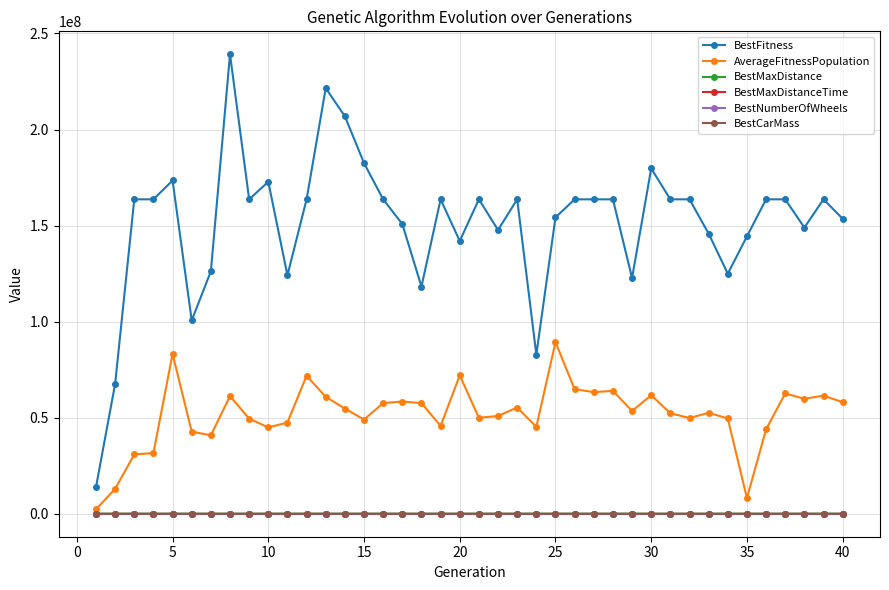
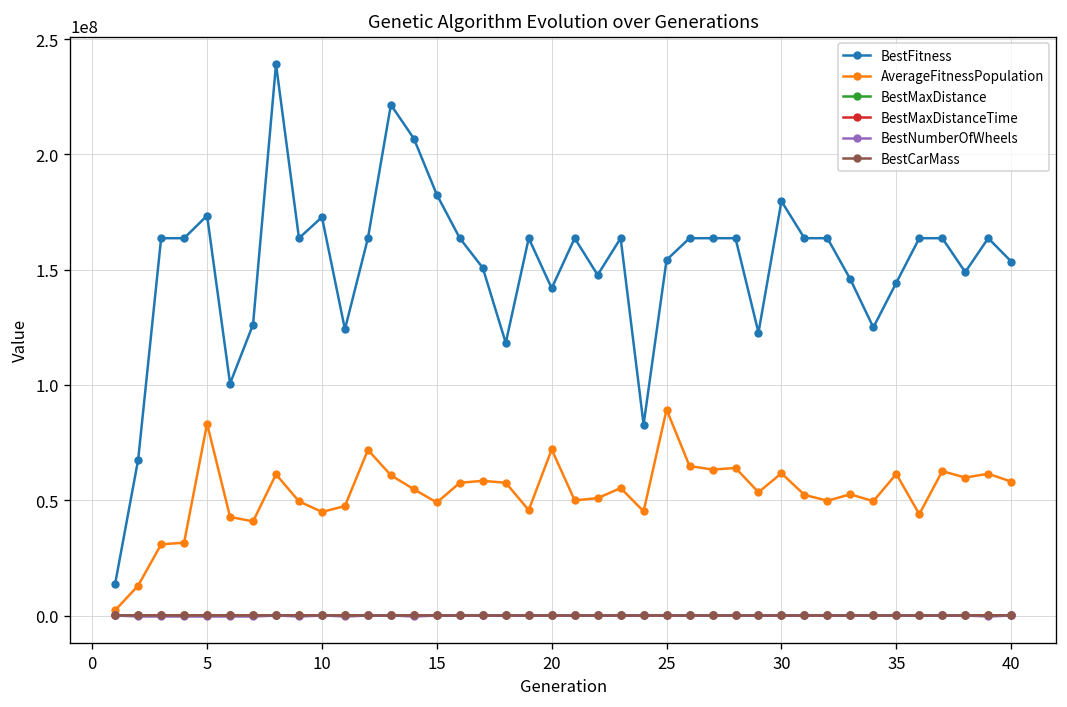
AverageFitnessPopulation, 35: 8000000 -> 61000000
